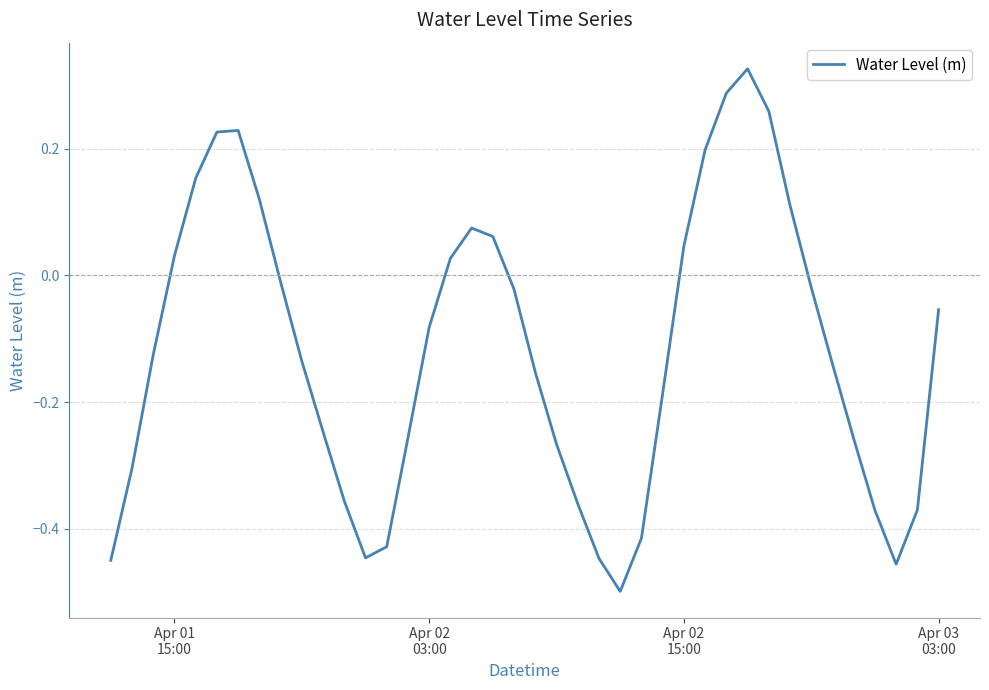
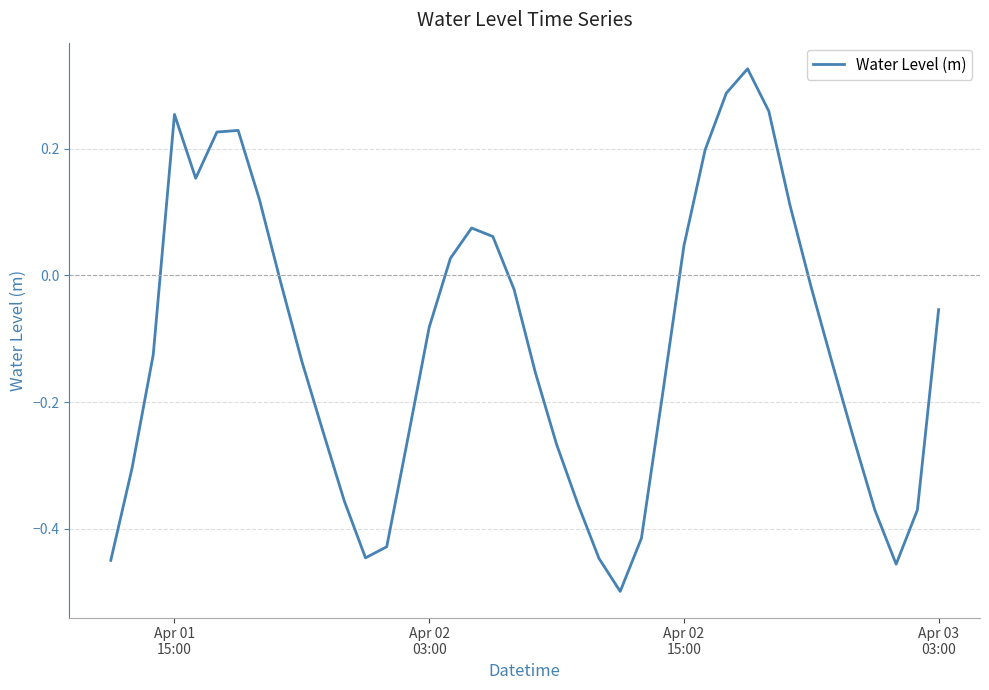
Apr 01 15:00: 0.03 -> 0.25
